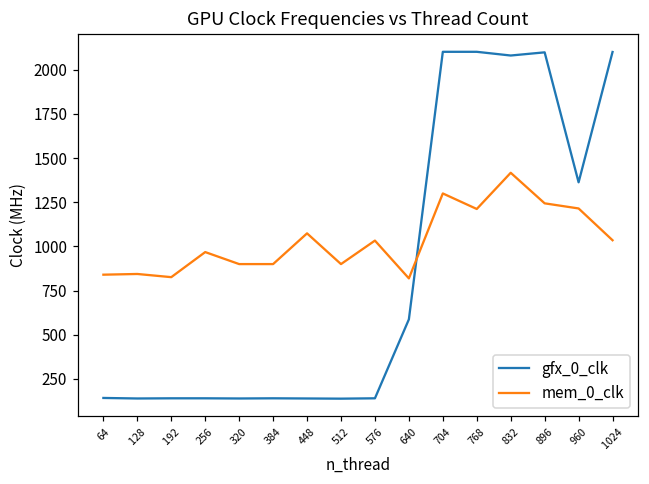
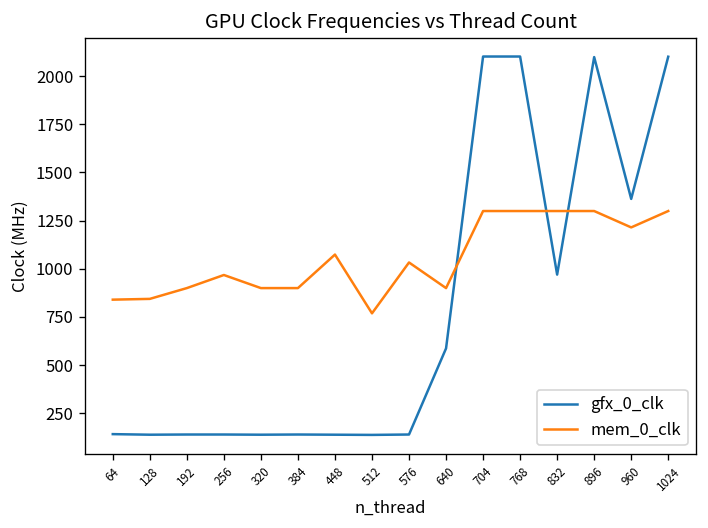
mem_0_clk, 192: 830 -> 900
mem_0_clk, 512: 900 -> 770
mem_0_clk, 640: 820 -> 900
mem_0_clk, 768: 1210 -> 1300
gfx_0_clk, 832: 2080 -> 970
mem_0_clk, 832: 1420 -> 1300
mem_0_clk, 896: 1240 -> 1300
mem_0_clk, 1024: 1040 -> 1300
